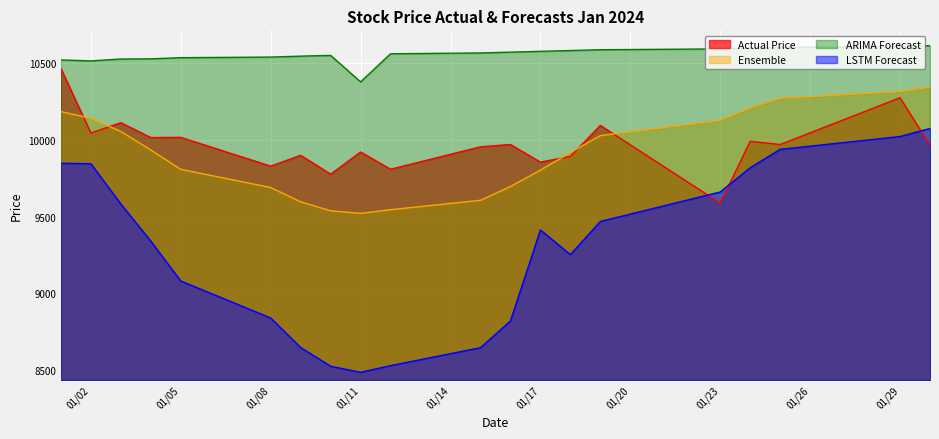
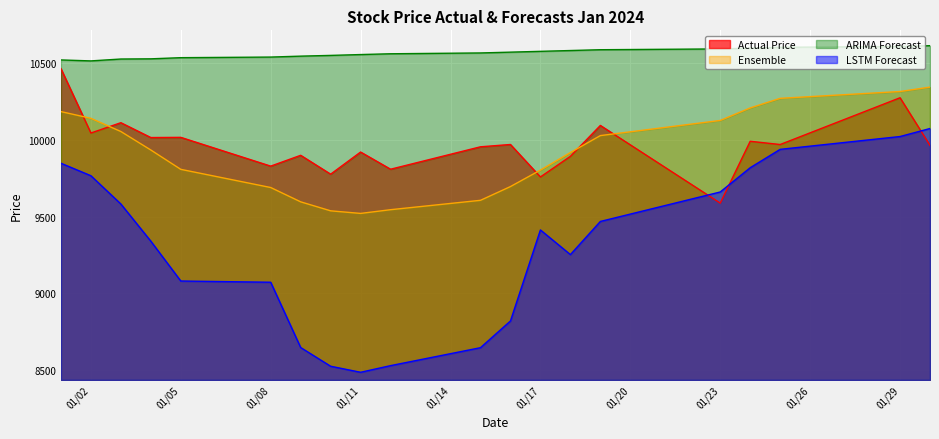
LSTM Forecast, 01/02: 9840 -> 9770
LSTM Forecast, 01/08: 8840 -> 9070
ARIMA Forecast, 01/11: 10380 -> 10560
Actual Price, 01/17: 9850 -> 9760
